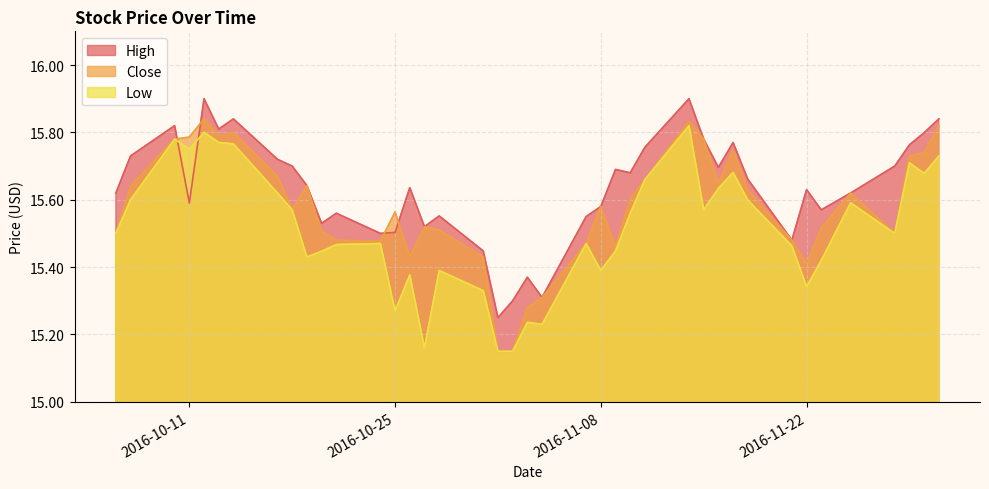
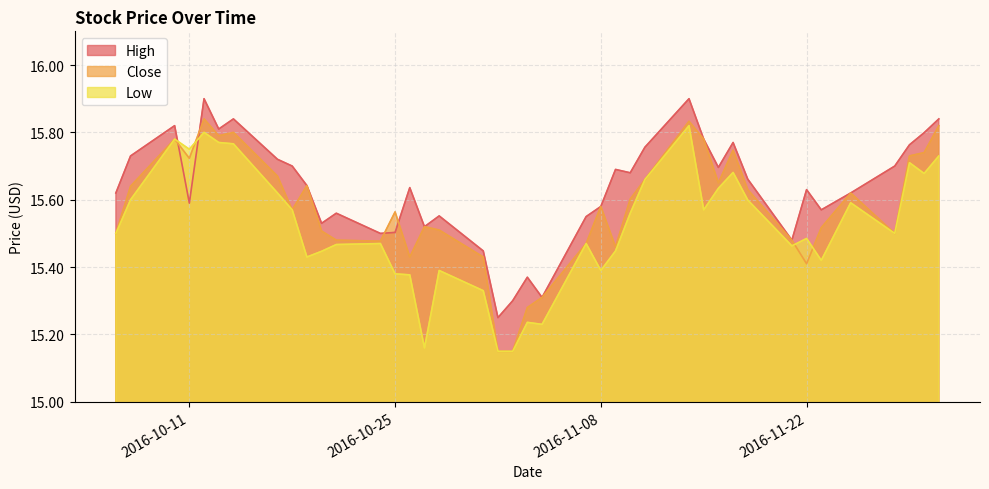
Close, 2016-10-11: 15.79 -> 15.72
Low, 2016-10-25: 15.27 -> 15.38
Low, 2016-11-22: 15.34 -> 15.49
